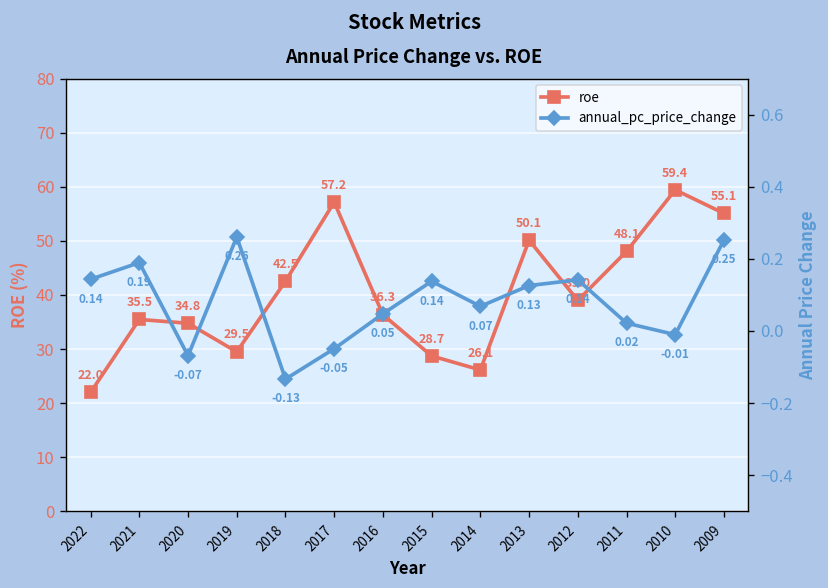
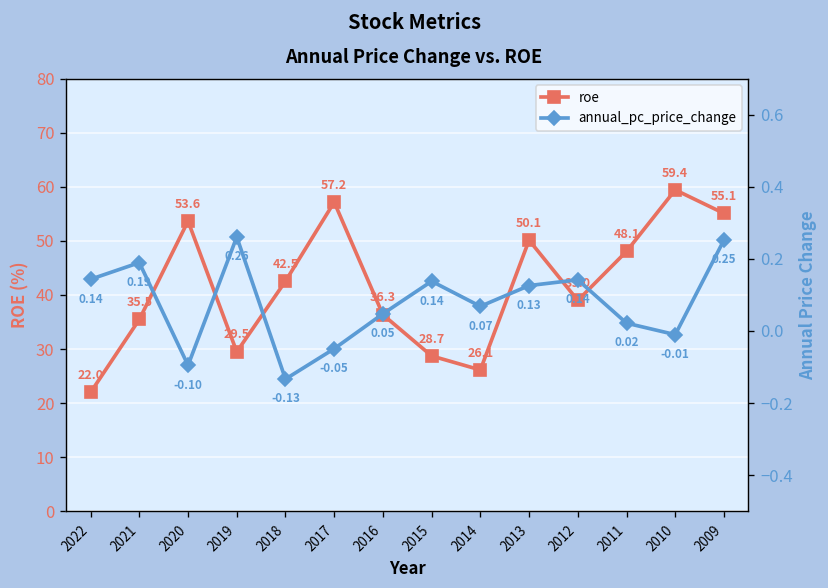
roe, 2020: 34.8 -> 53.6
annual_pc_price_change, 2020: -0.07 -> -0.10
